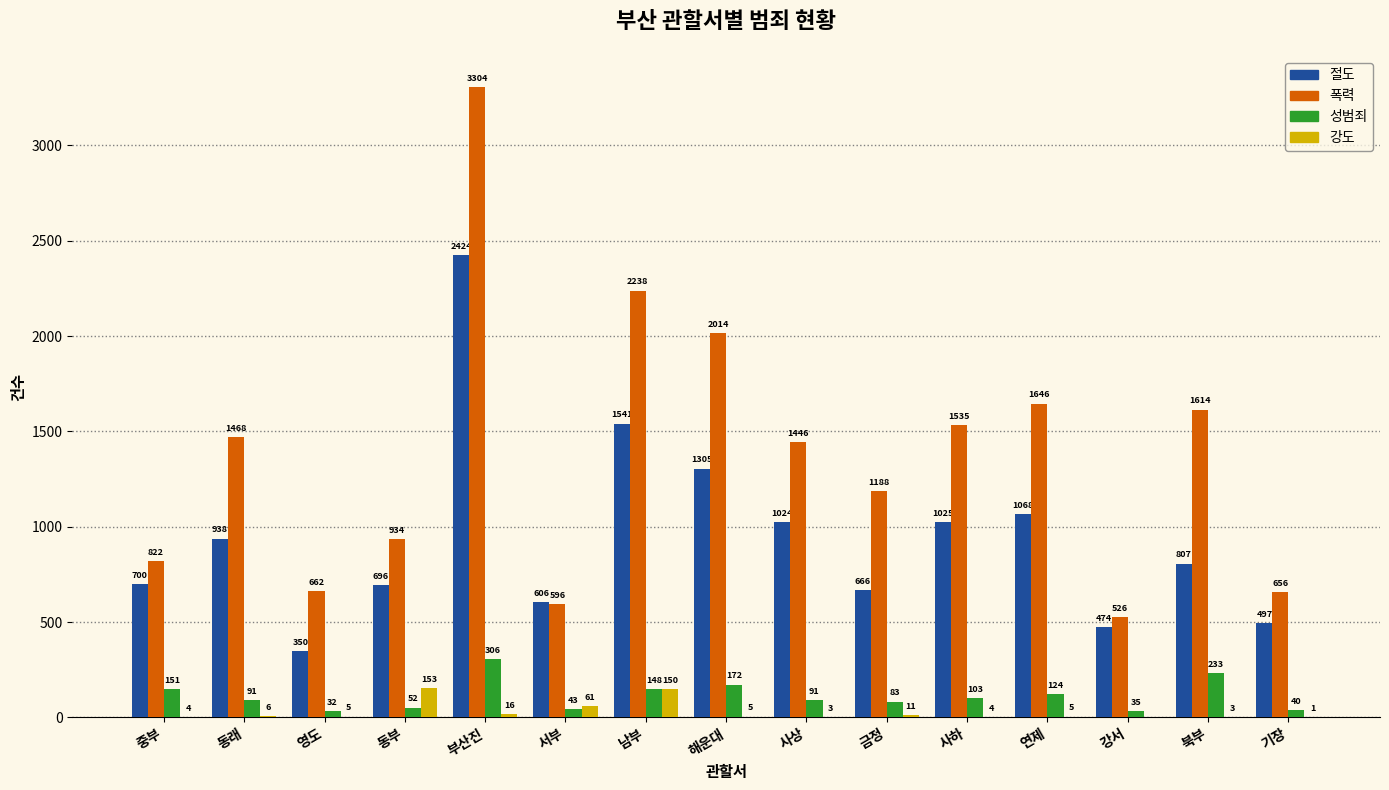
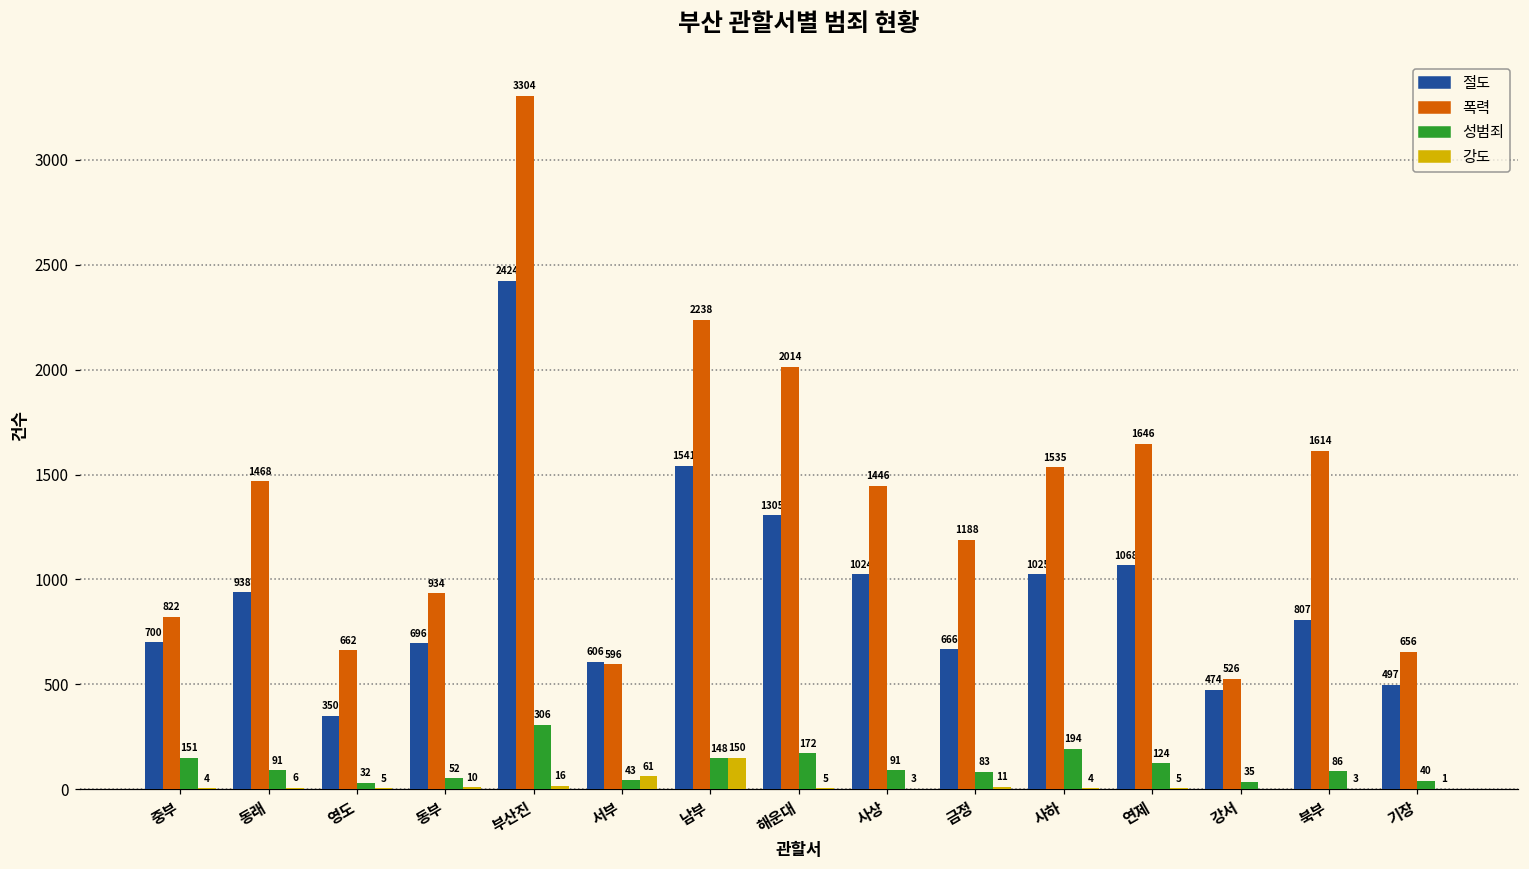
강도, 동부: 153 -> 10
성범죄, 사하: 103 -> 194
성범죄, 북부: 233 -> 86
